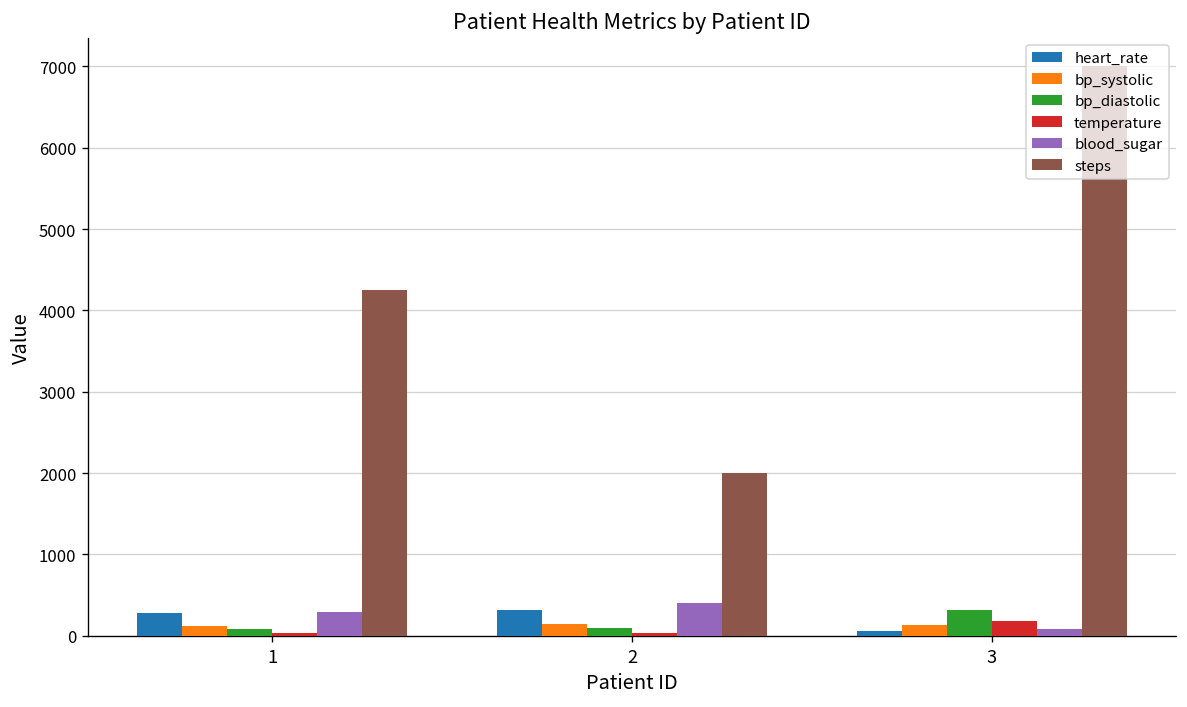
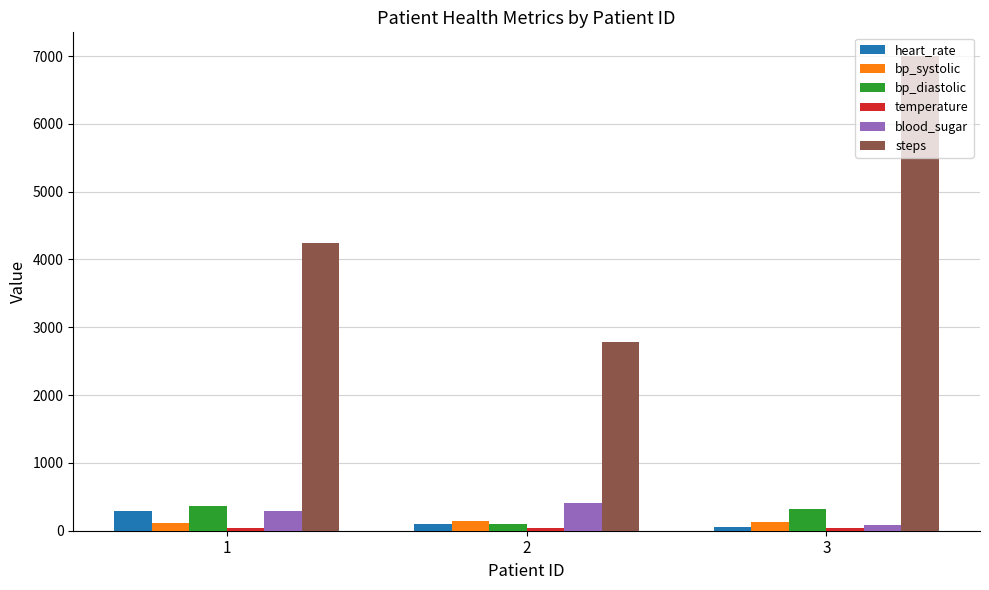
bp_diastolic, 1: 100 -> 400
heart_rate, 2: 300 -> 100
steps, 2: 2000 -> 2800
temperature, 3: 200 -> 0
